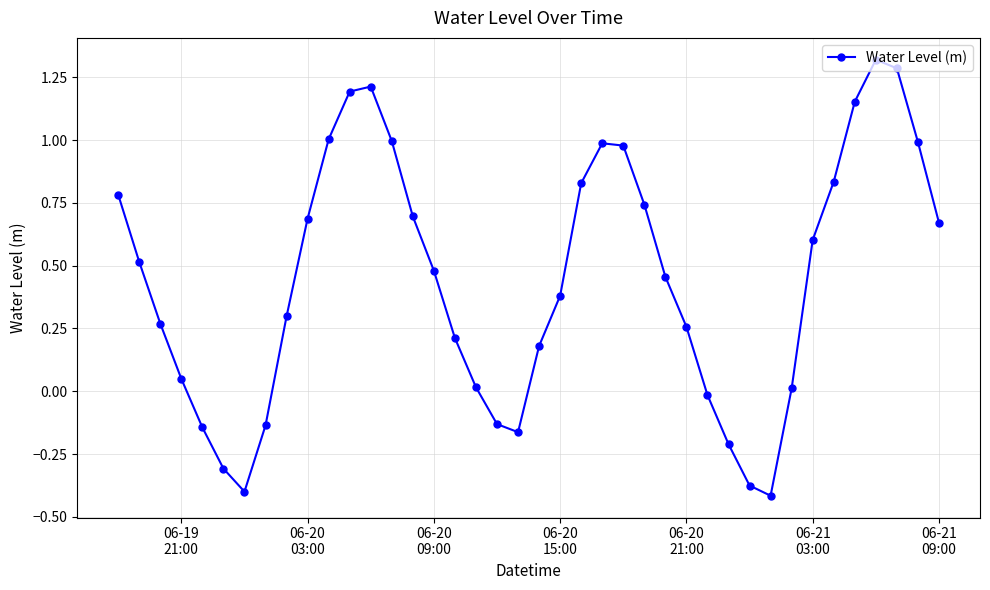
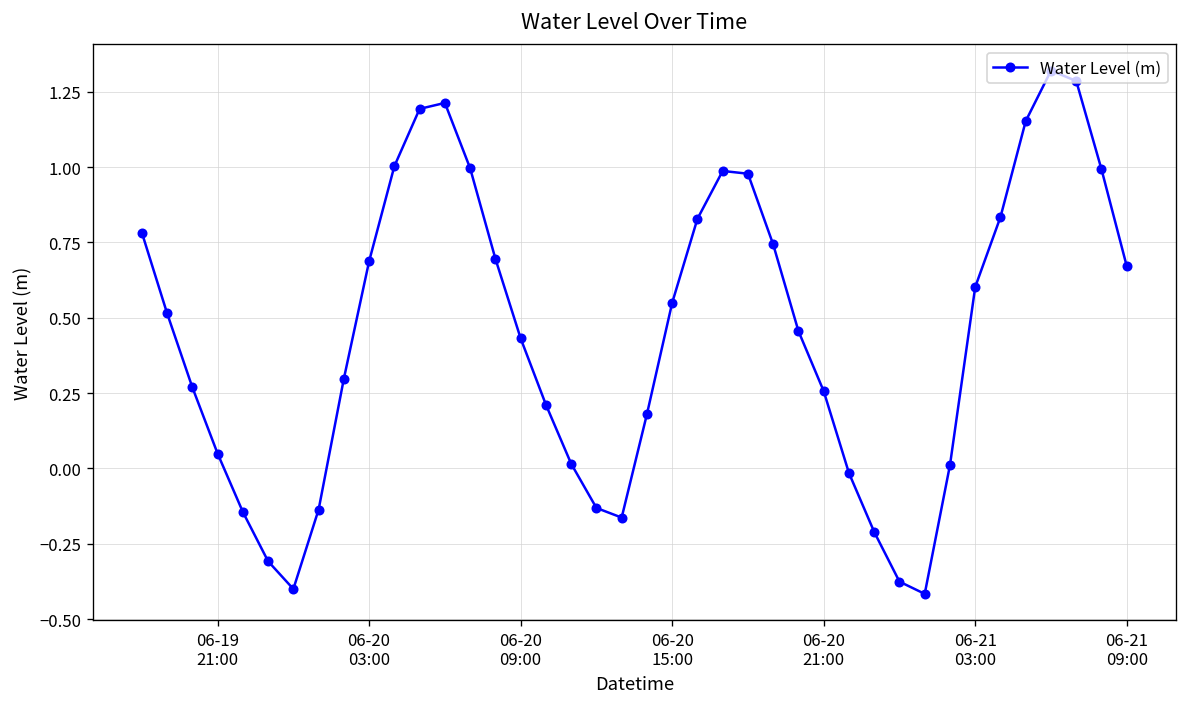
06-20 09:00: 0.48 -> 0.43
06-20 15:00: 0.38 -> 0.55
